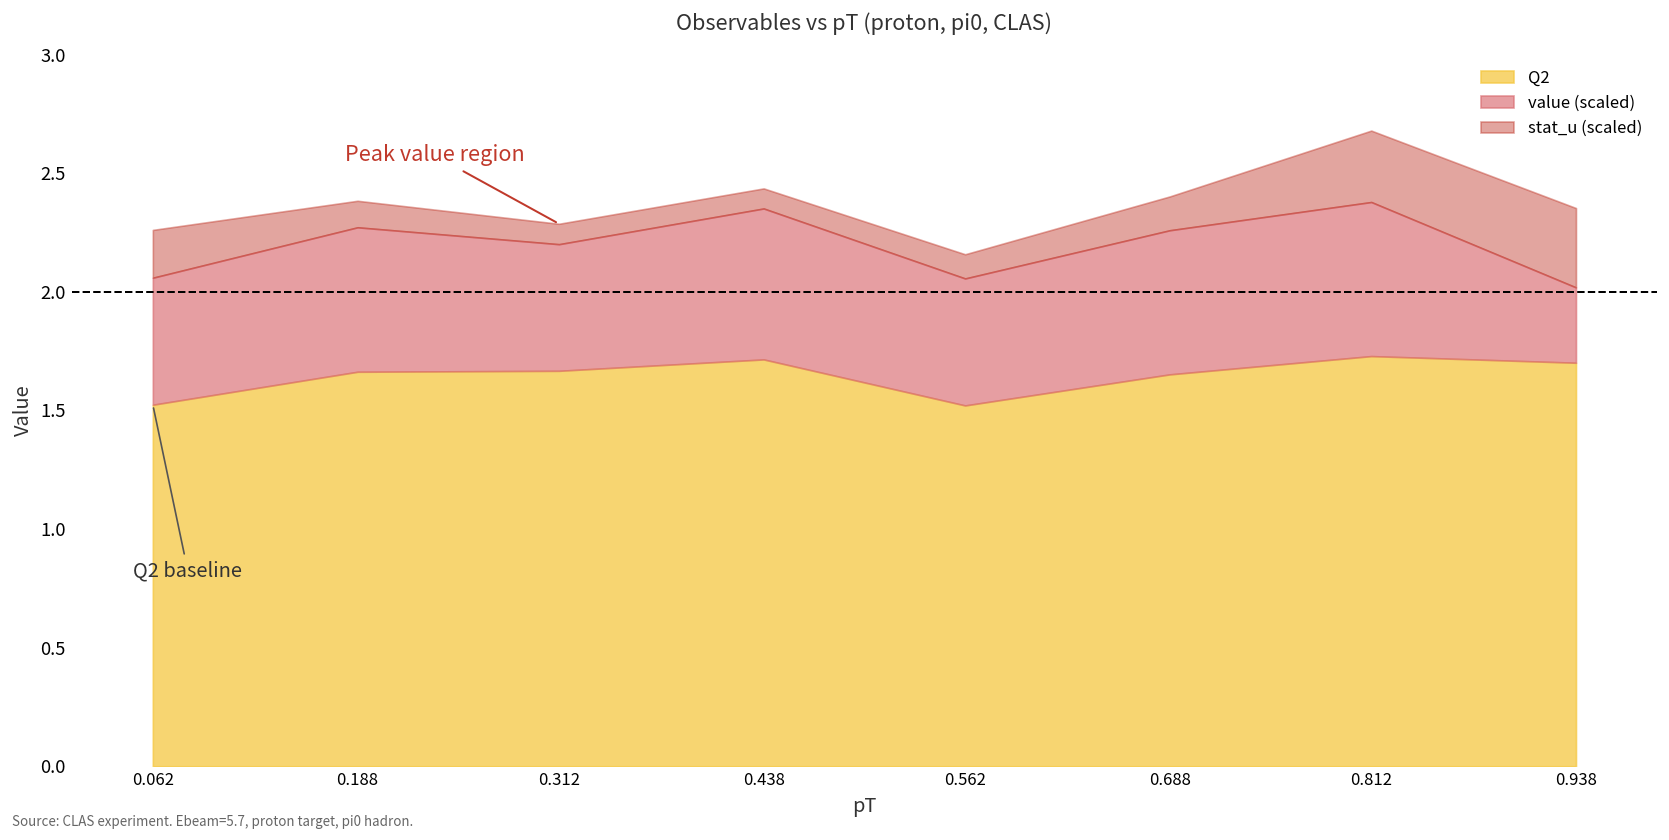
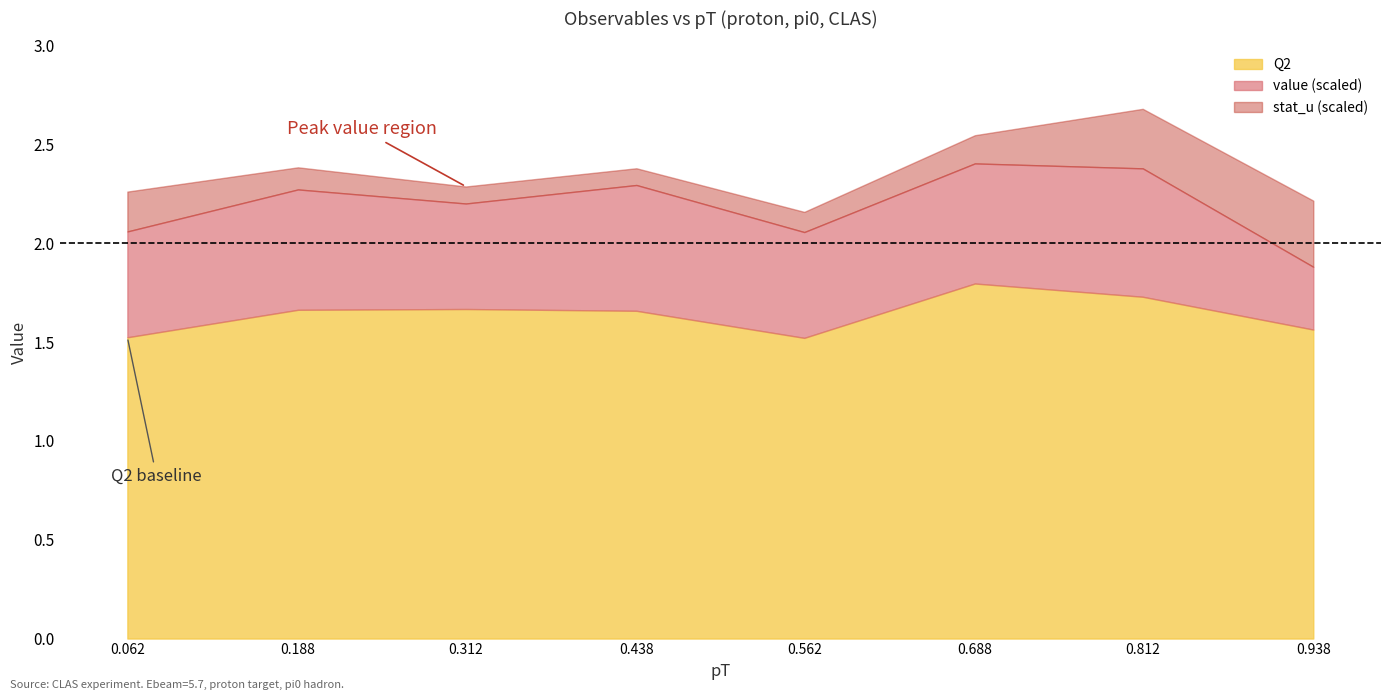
Q2, 0.438: 1.72 -> 1.66
Q2, 0.688: 1.65 -> 1.80
Q2, 0.938: 1.70 -> 1.56
